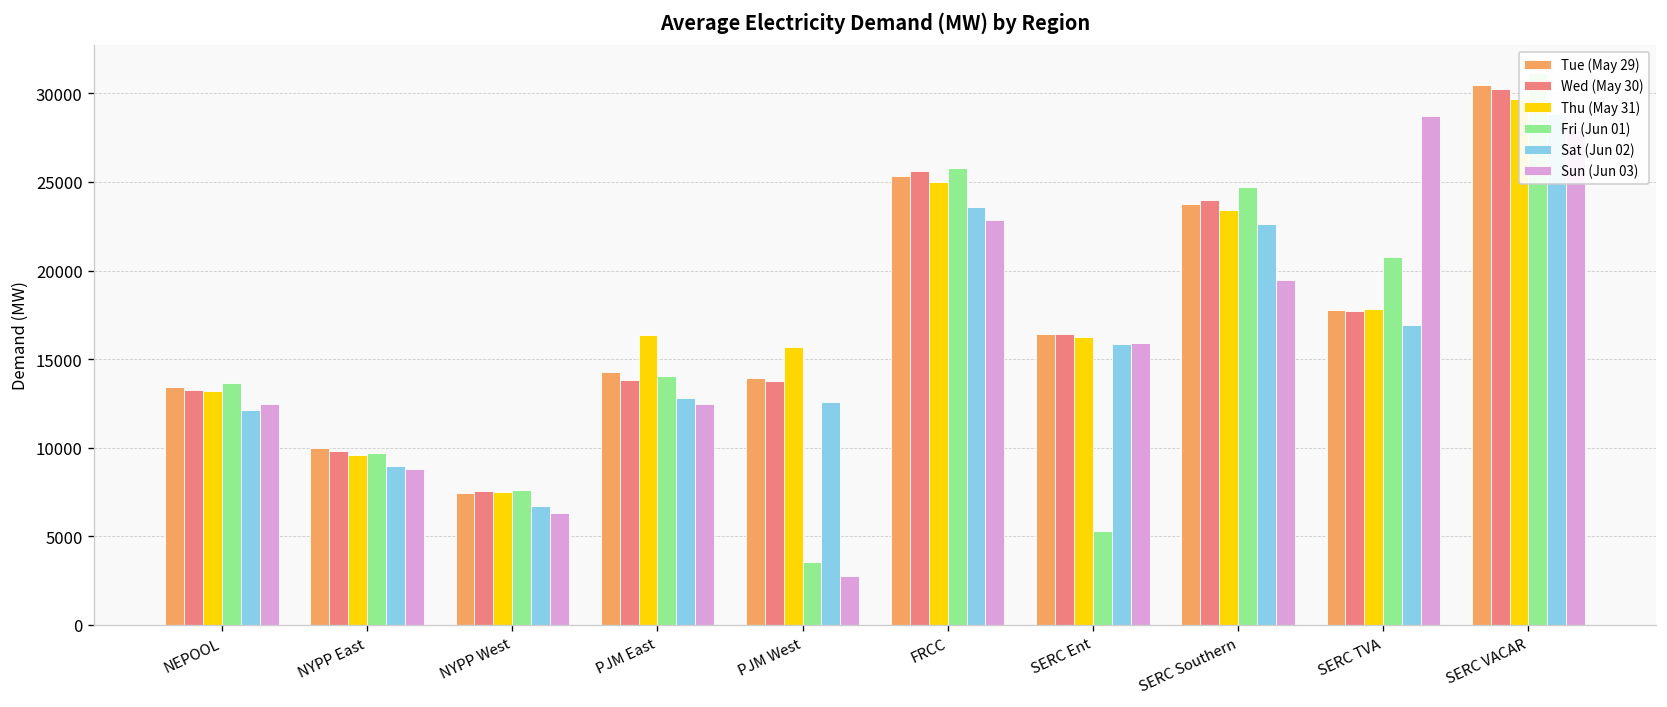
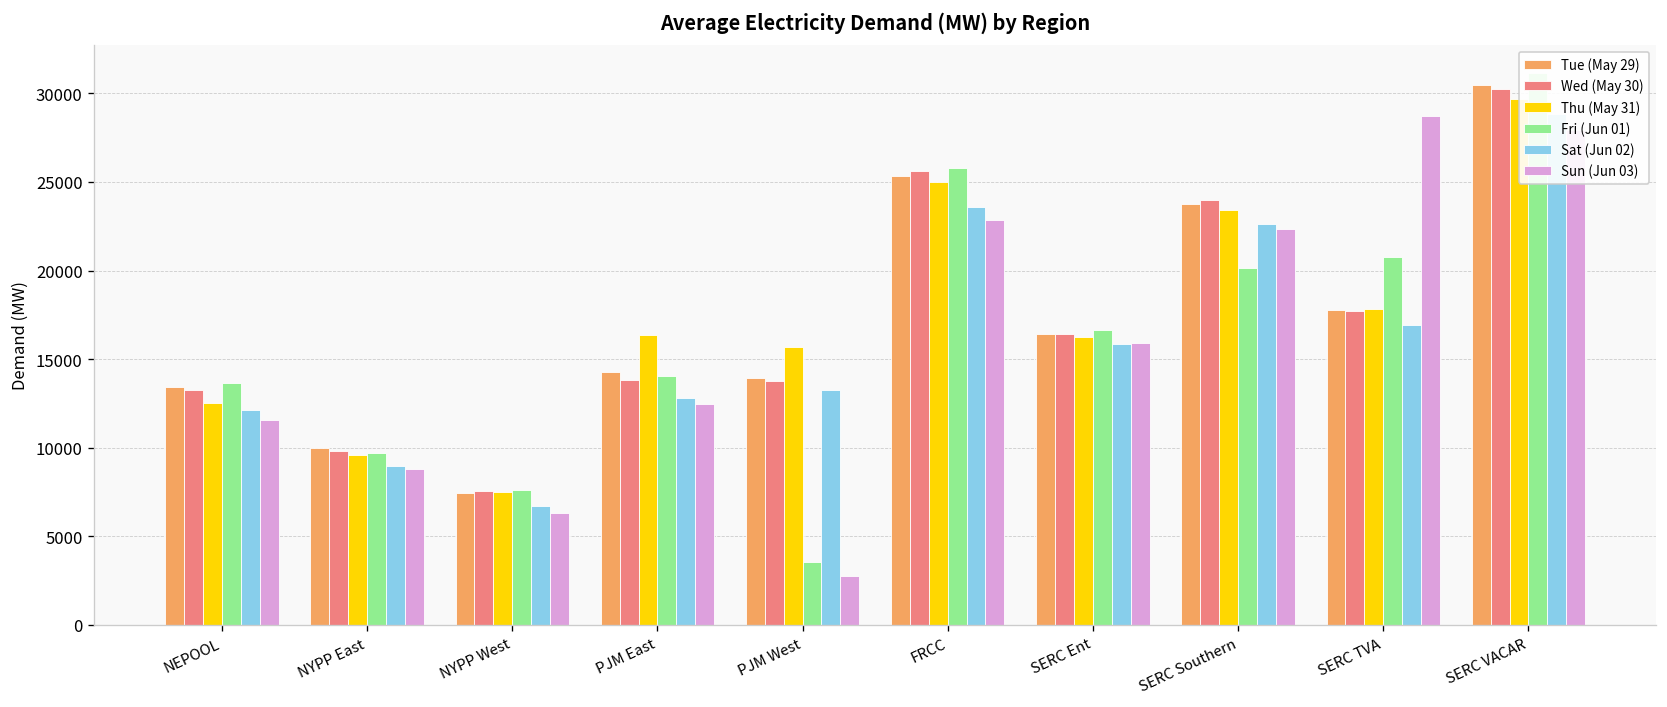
Thu (May 31), NEPOOL: 13200 -> 12500
Sun (Jun 03), NEPOOL: 12500 -> 11500
Sat (Jun 02), PJM West: 12600 -> 13200
Fri (Jun 01), SERC Ent: 5300 -> 16700
Fri (Jun 01), SERC Southern: 24700 -> 20200
Sun (Jun 03), SERC Southern: 19400 -> 22300
